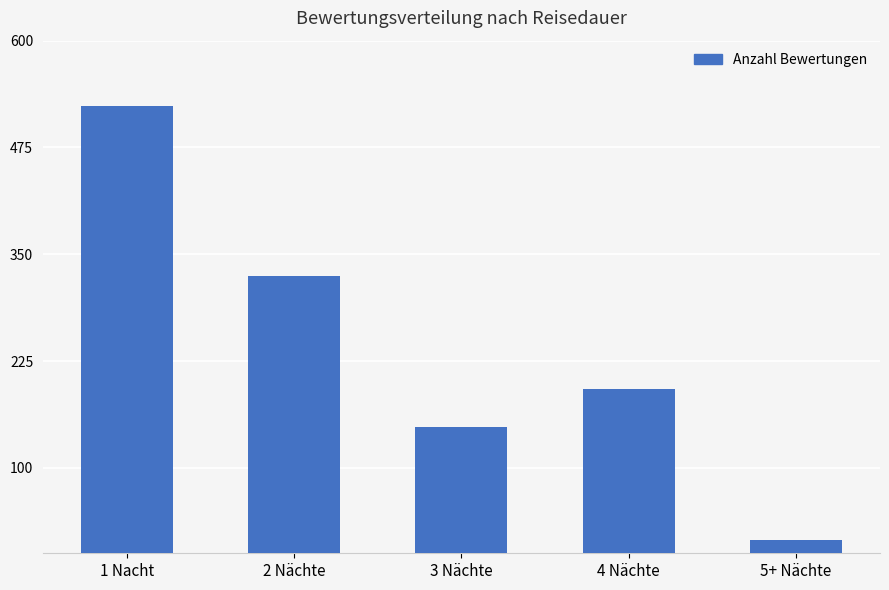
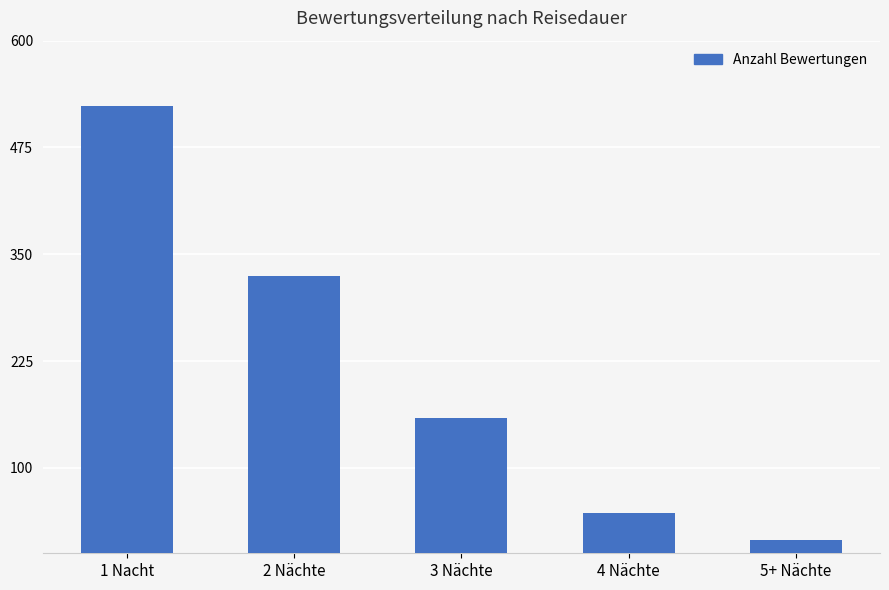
3 Nächte: 150 -> 160
4 Nächte: 190 -> 50
